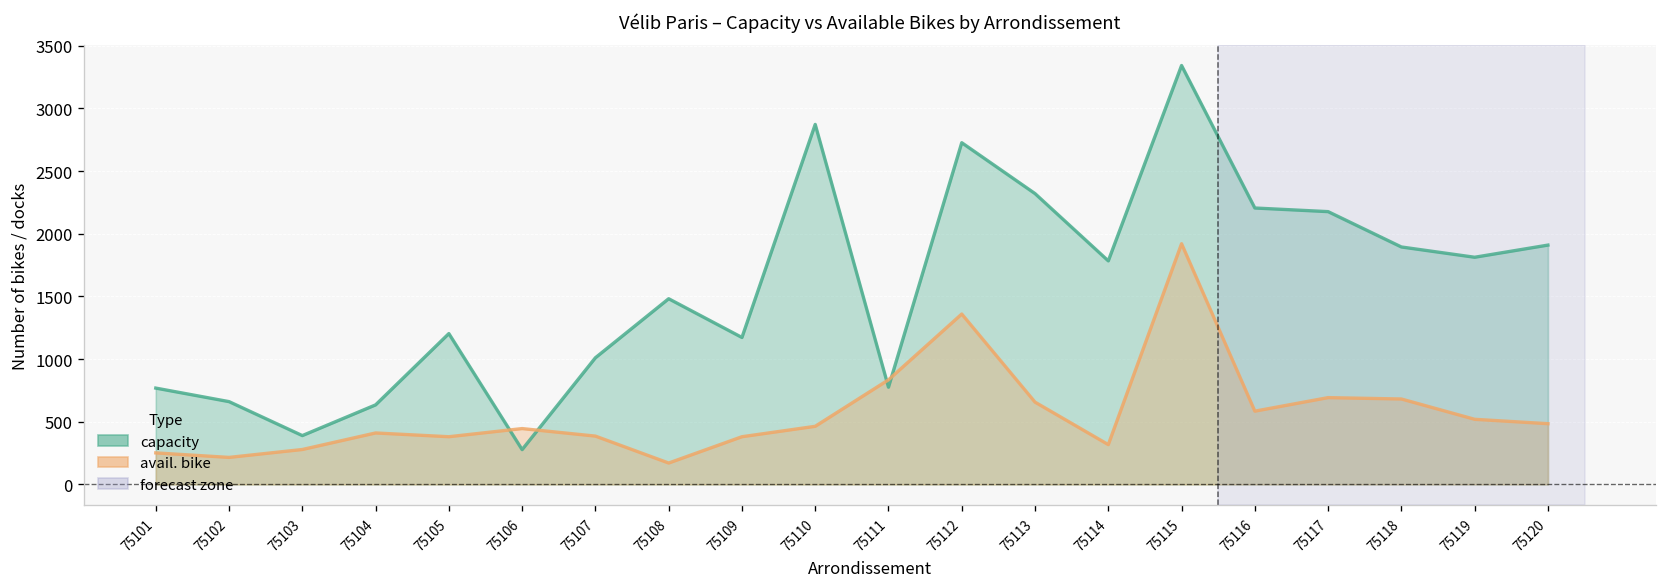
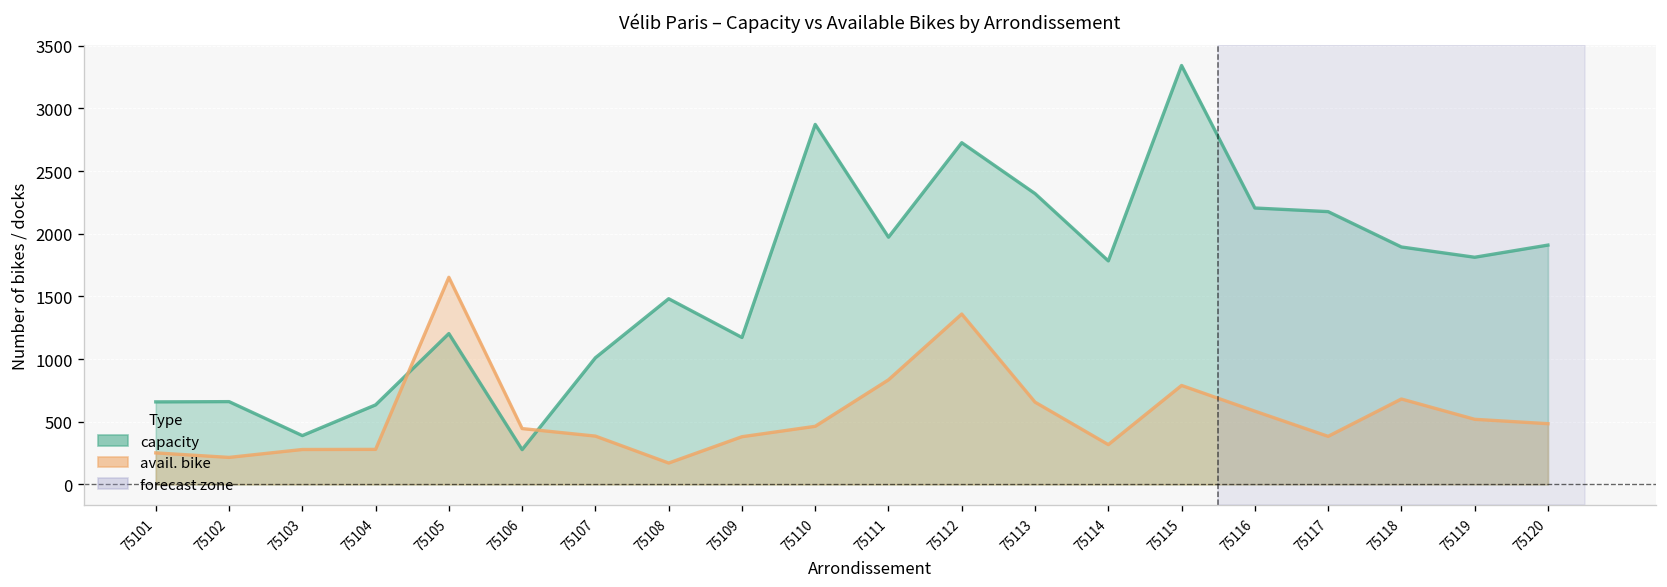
capacity, 75101: 770 -> 660
avail. bike, 75104: 410 -> 280
avail. bike, 75105: 380 -> 1650
capacity, 75111: 780 -> 1970
avail. bike, 75115: 1920 -> 790
avail. bike, 75117: 690 -> 380
